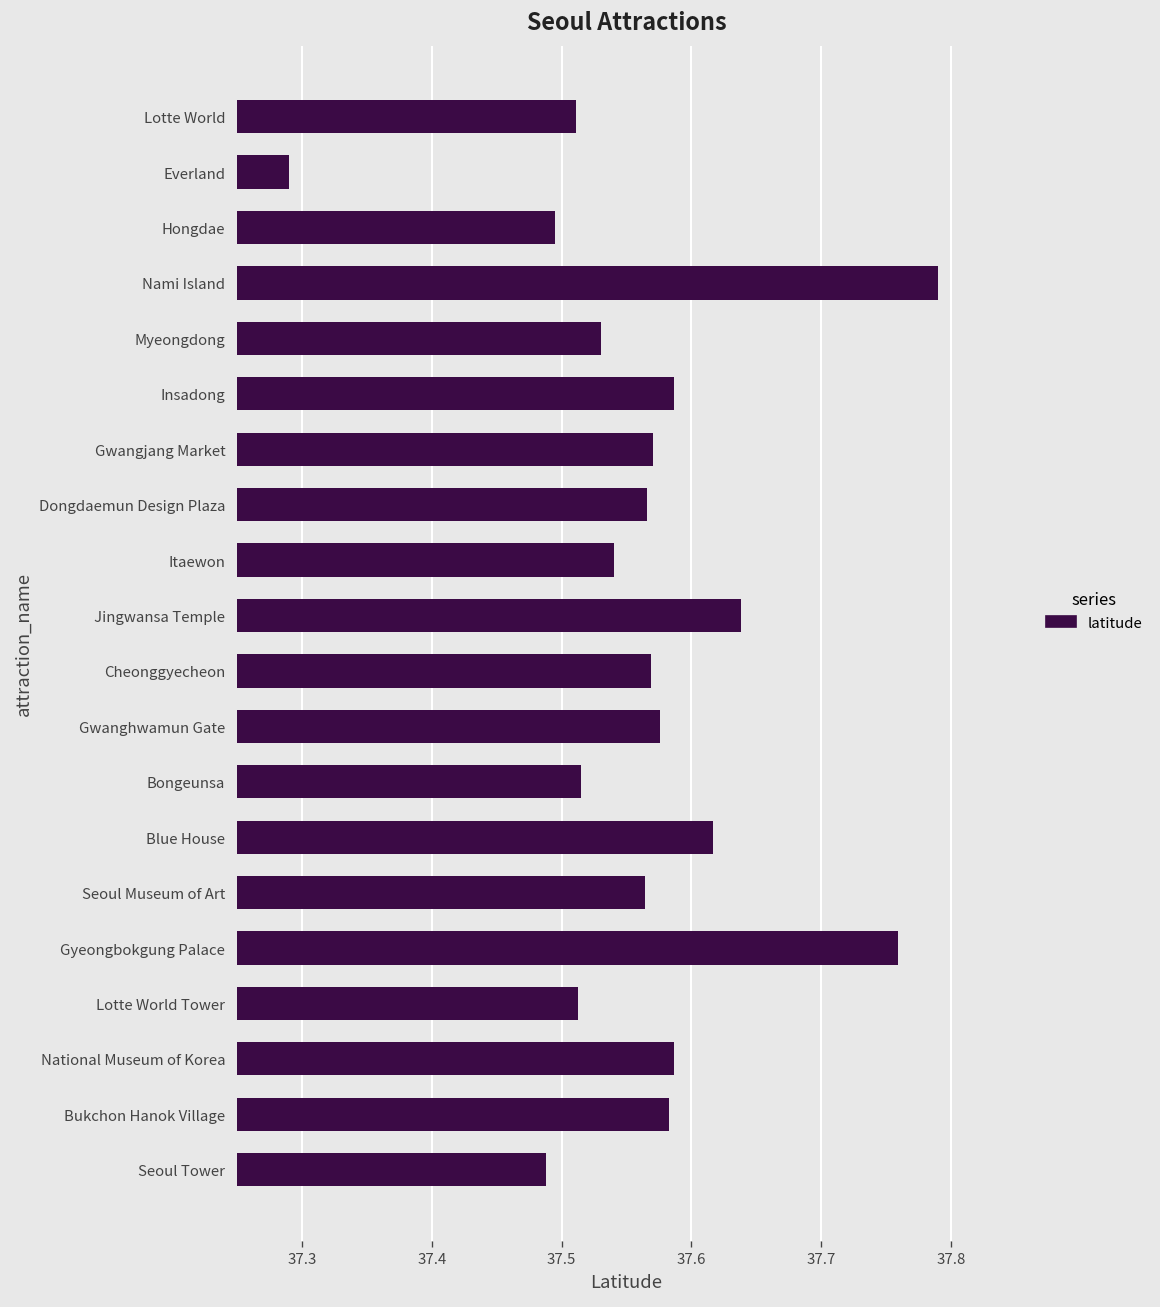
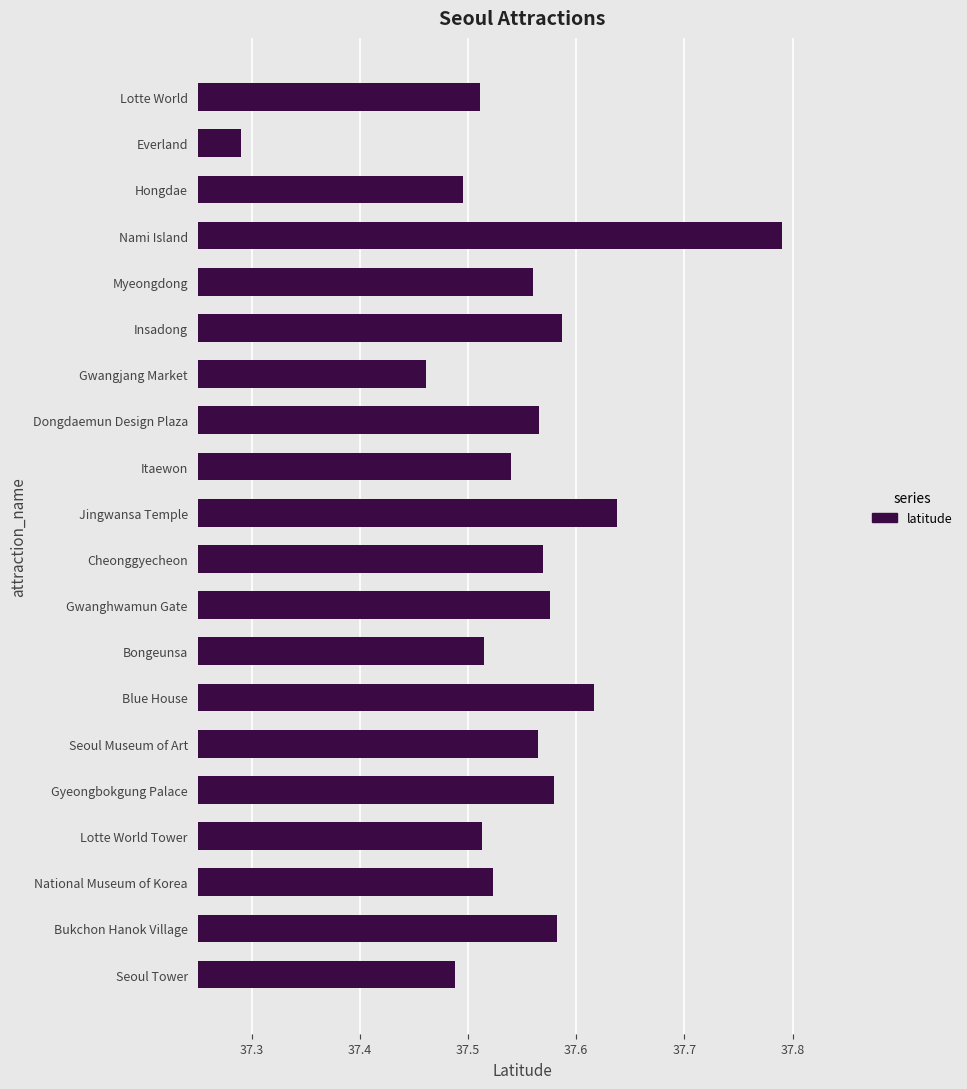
Myeongdong: 37.53 -> 37.56
Gwangjang Market: 37.570 -> 37.461
Gyeongbokgung Palace: 37.759 -> 37.580
National Museum of Korea: 37.587 -> 37.523
